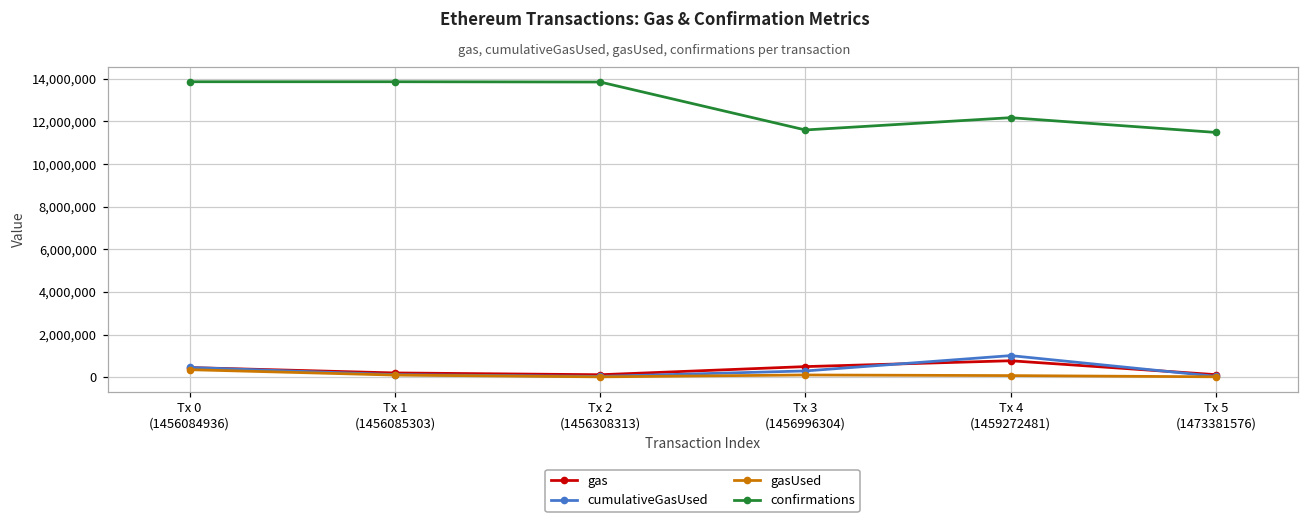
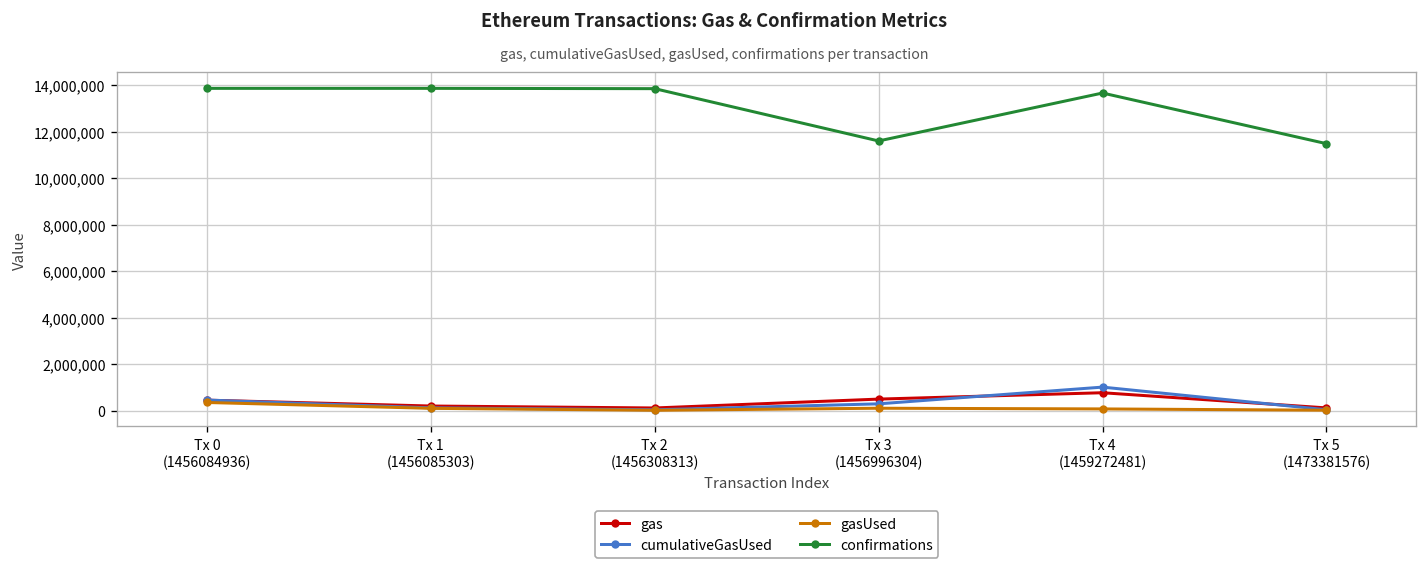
confirmations, Tx 4 (1459272481): 12,200,000 -> 13,700,000
